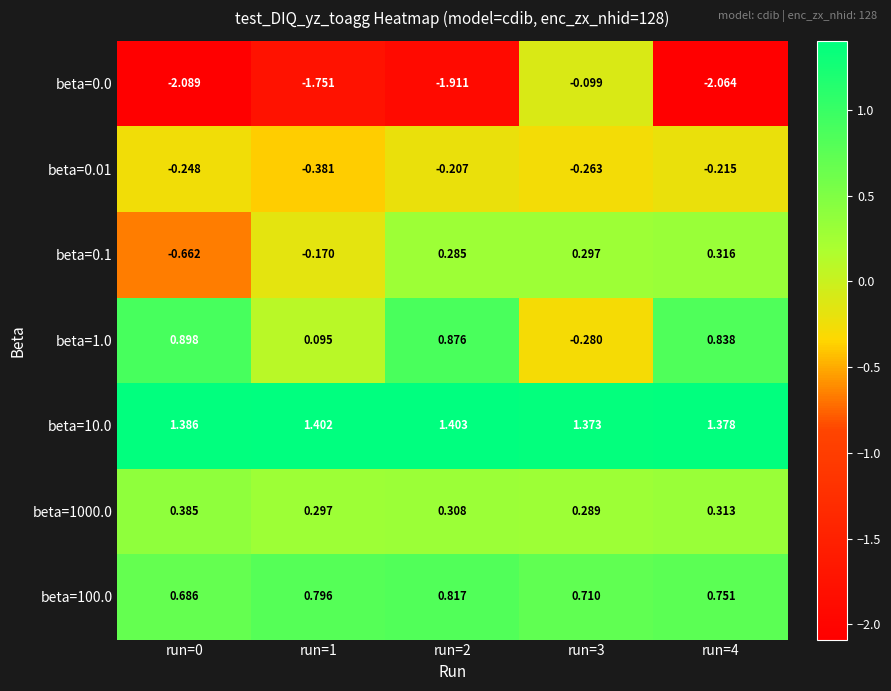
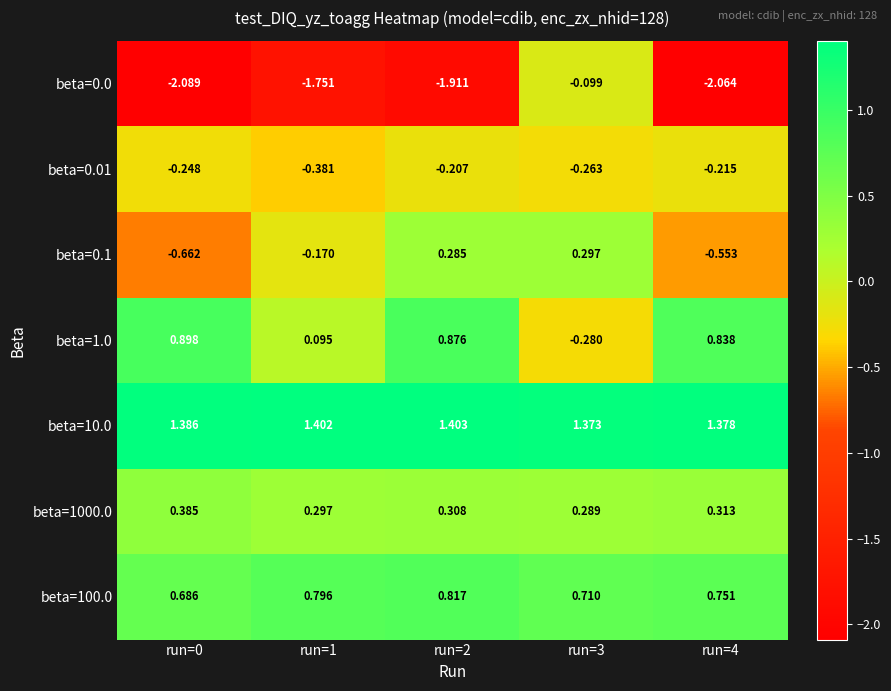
beta=0.1, run=4: 0.316 -> -0.553
